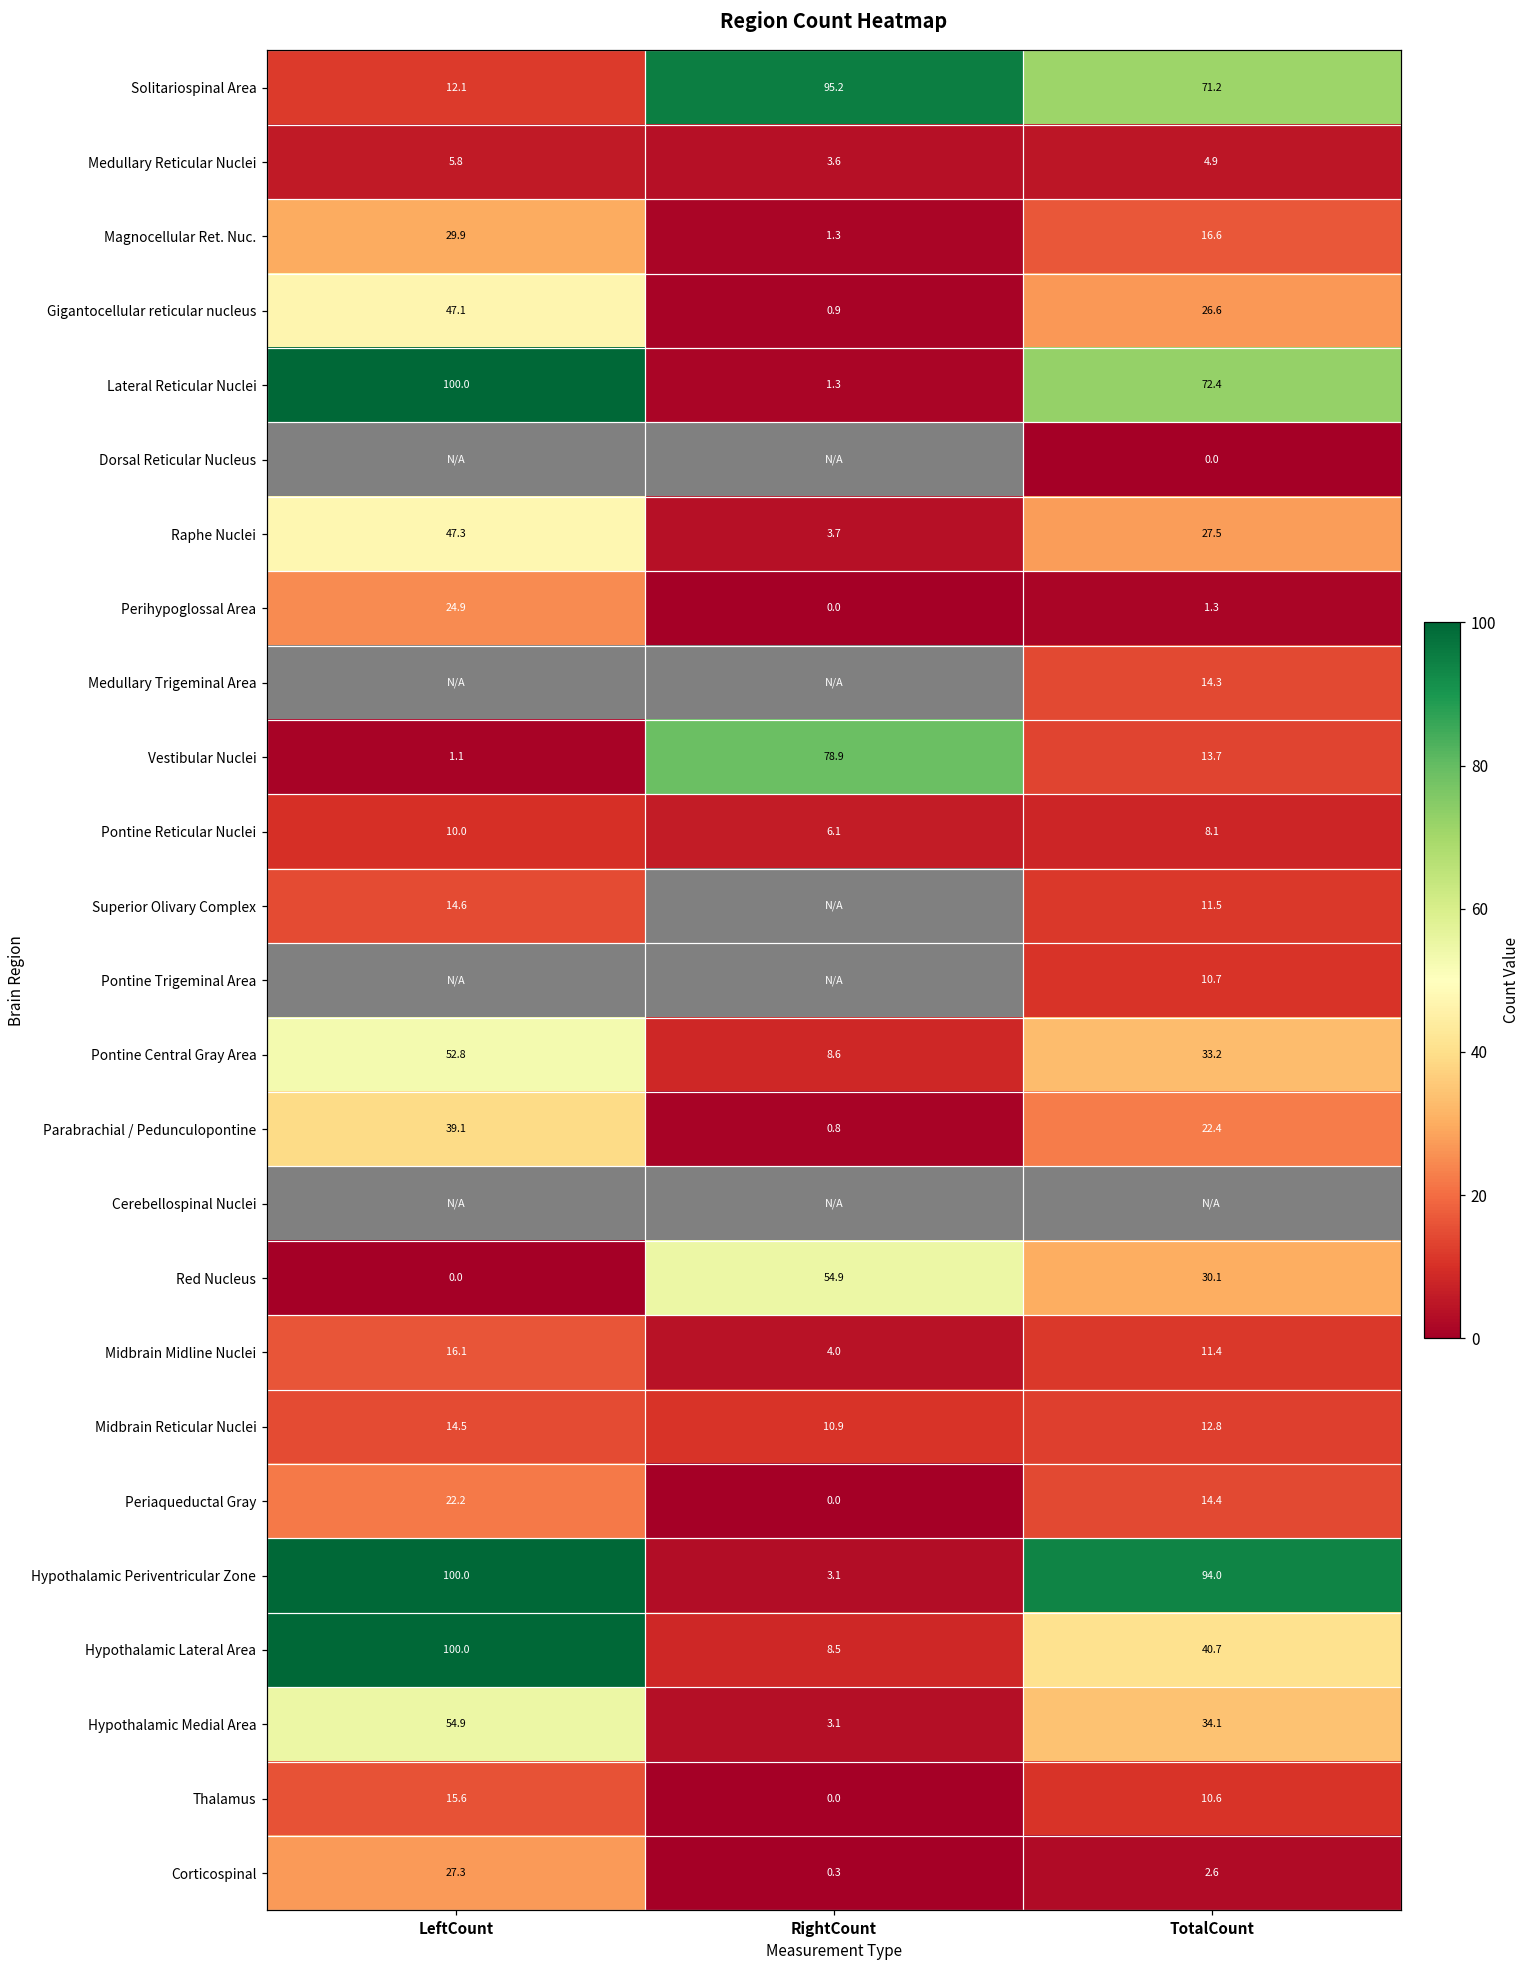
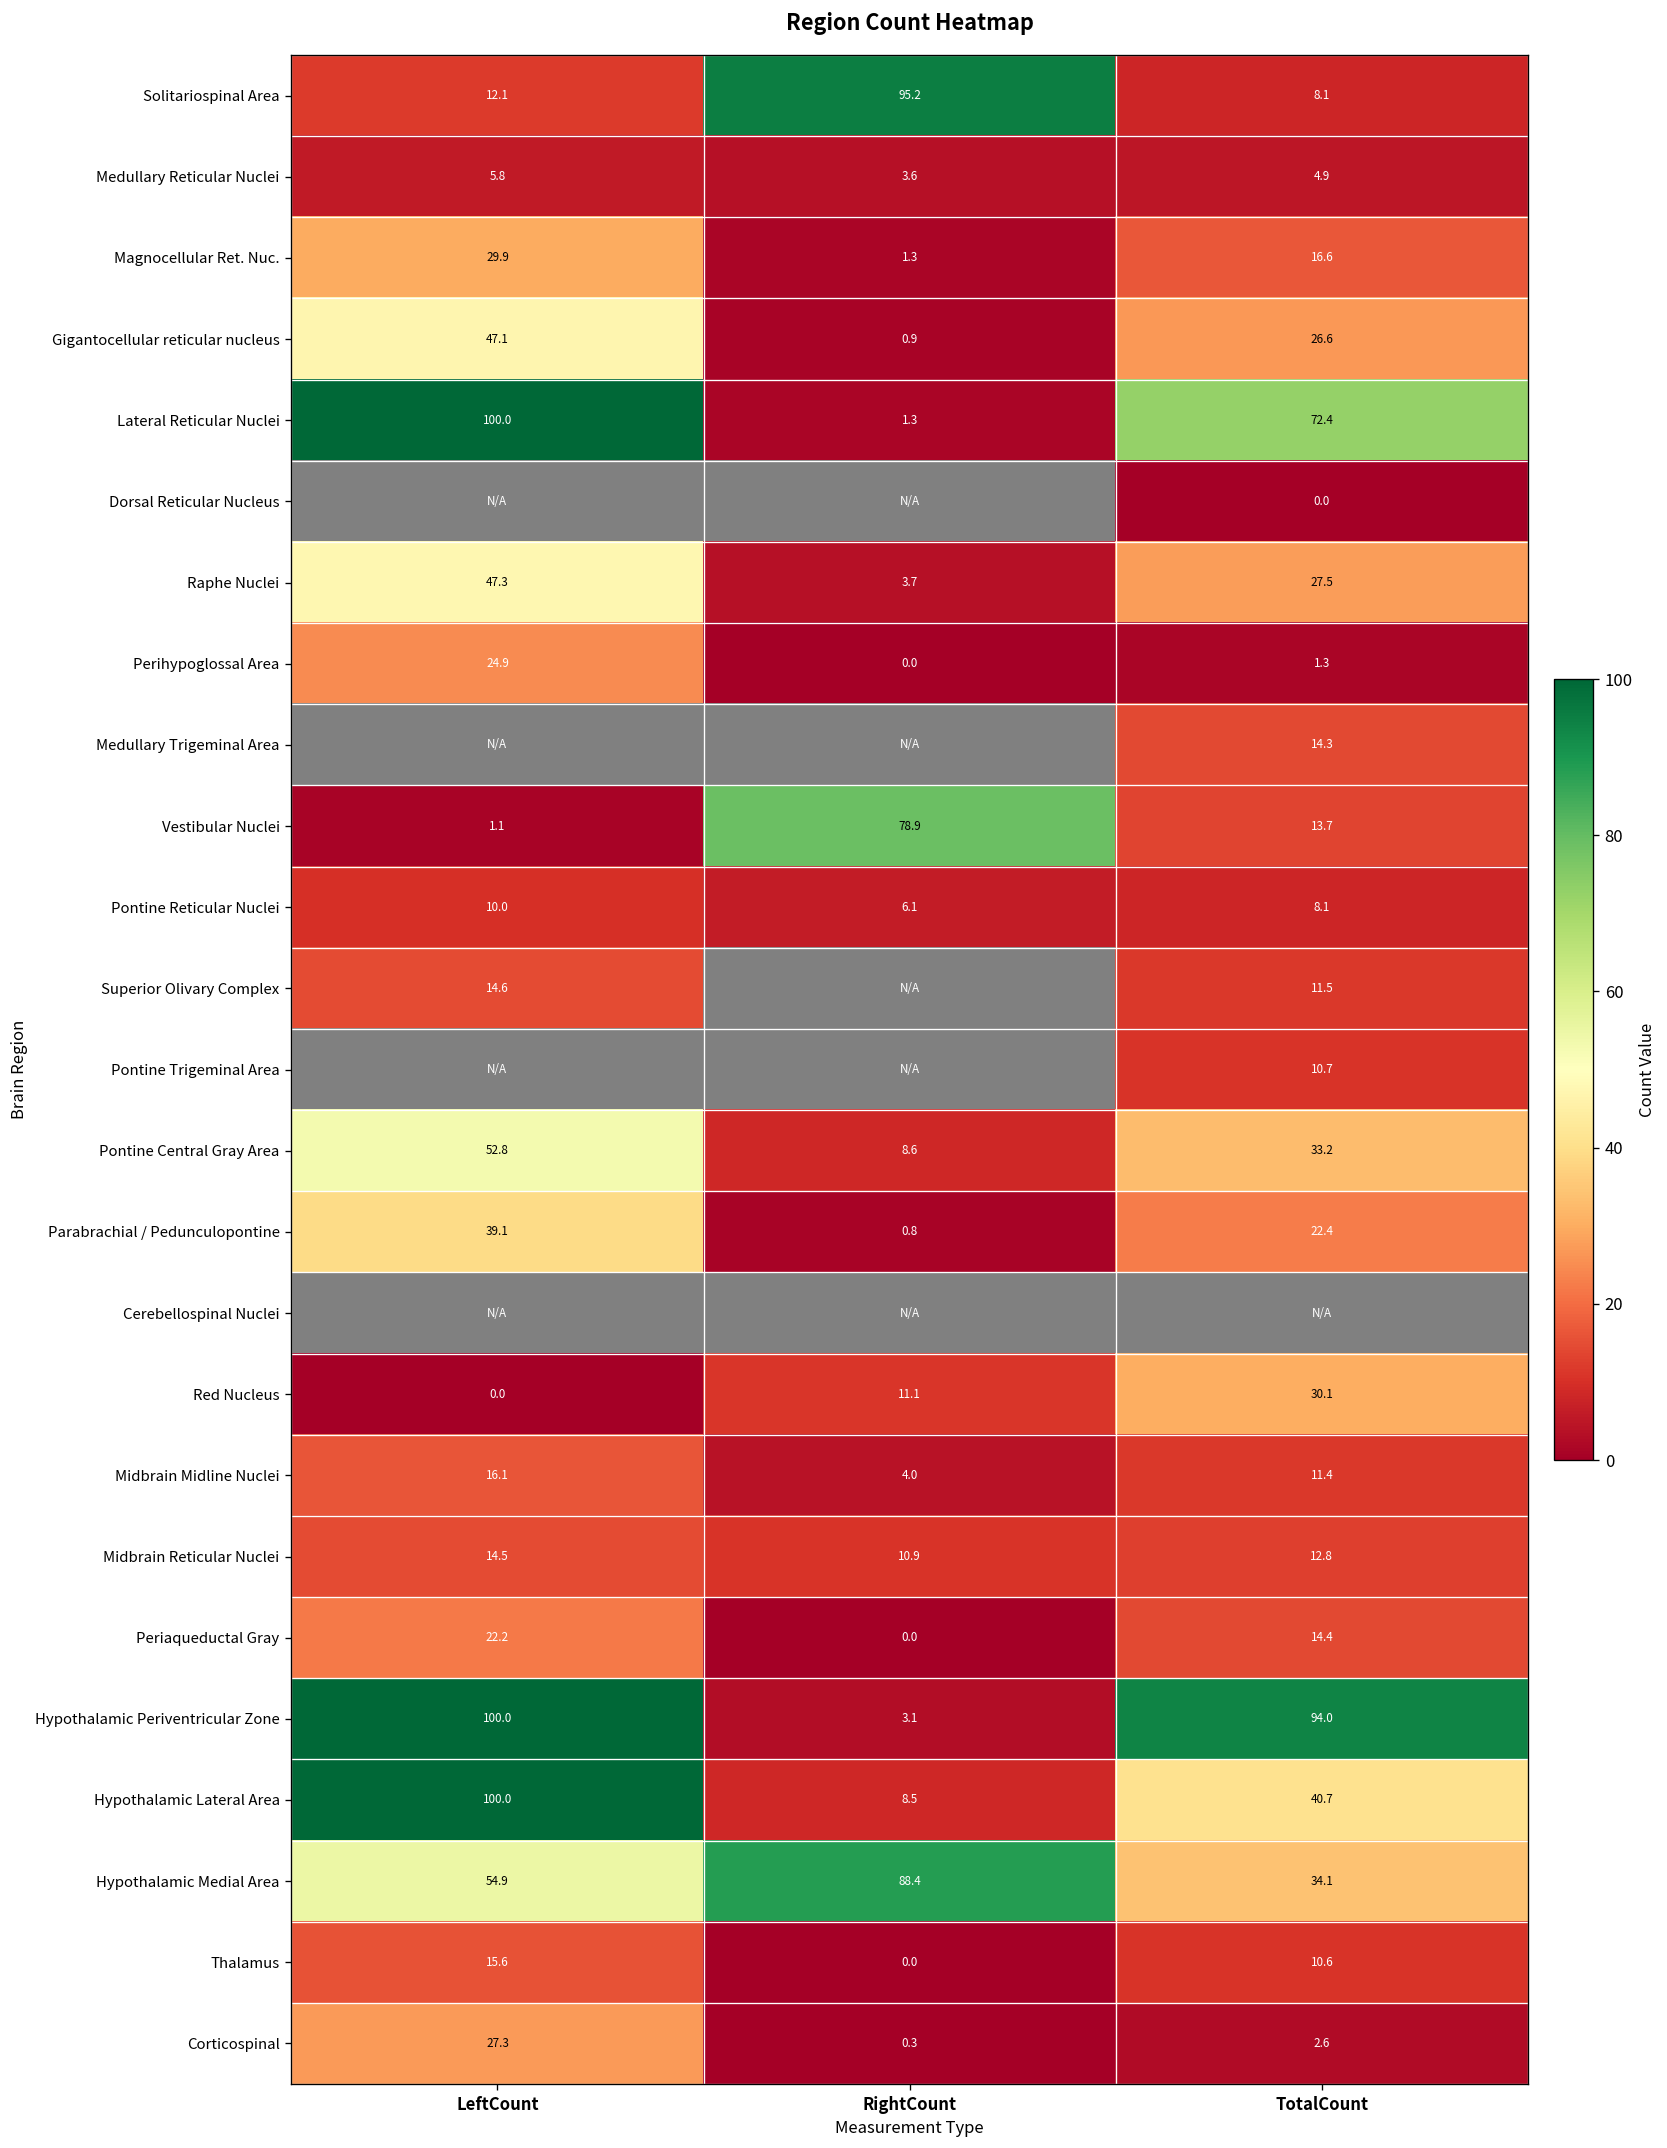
Solitariospinal Area, TotalCount: 71.2 -> 8.1
Red Nucleus, RightCount: 54.9 -> 11.1
Hypothalamic Medial Area, RightCount: 3.1 -> 88.4
